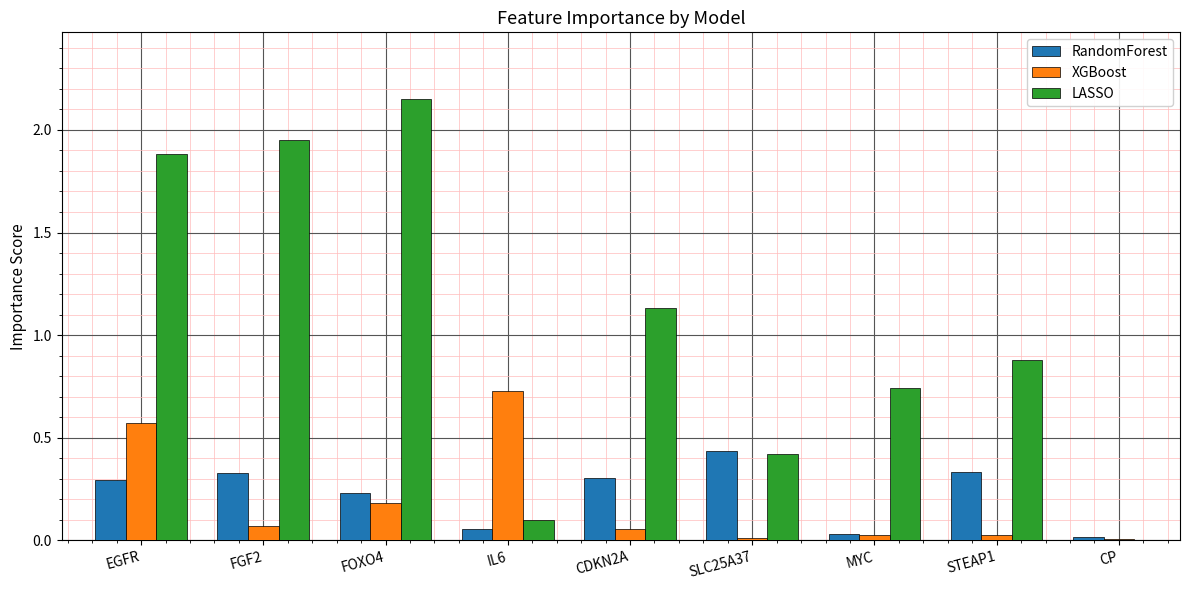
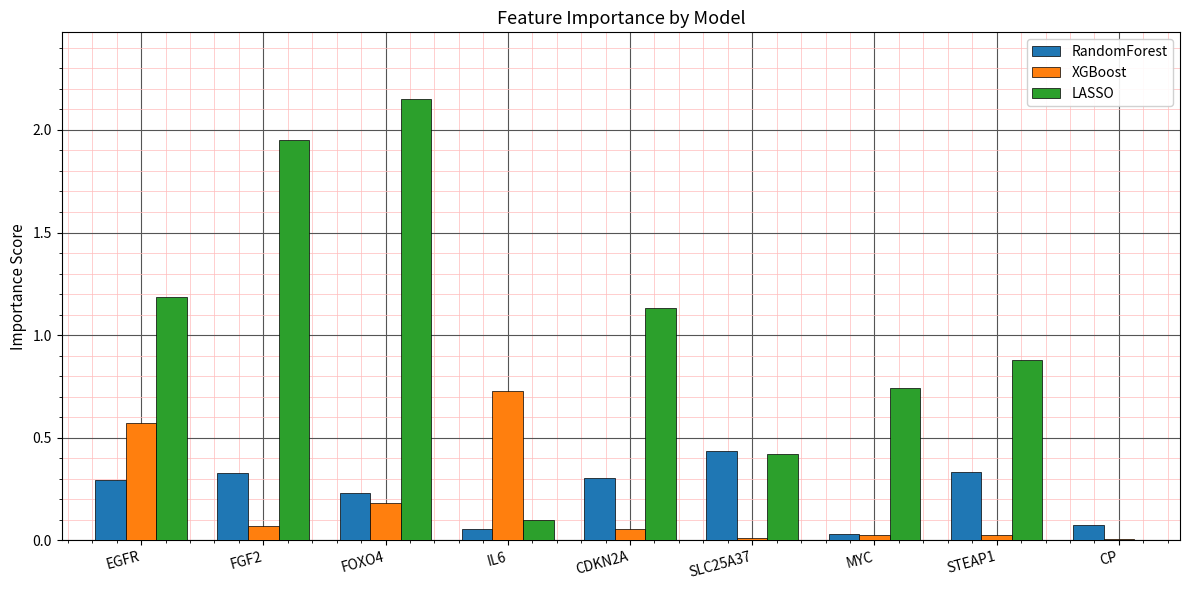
LASSO, EGFR: 1.88 -> 1.18
RandomForest, CP: 0.01 -> 0.08
